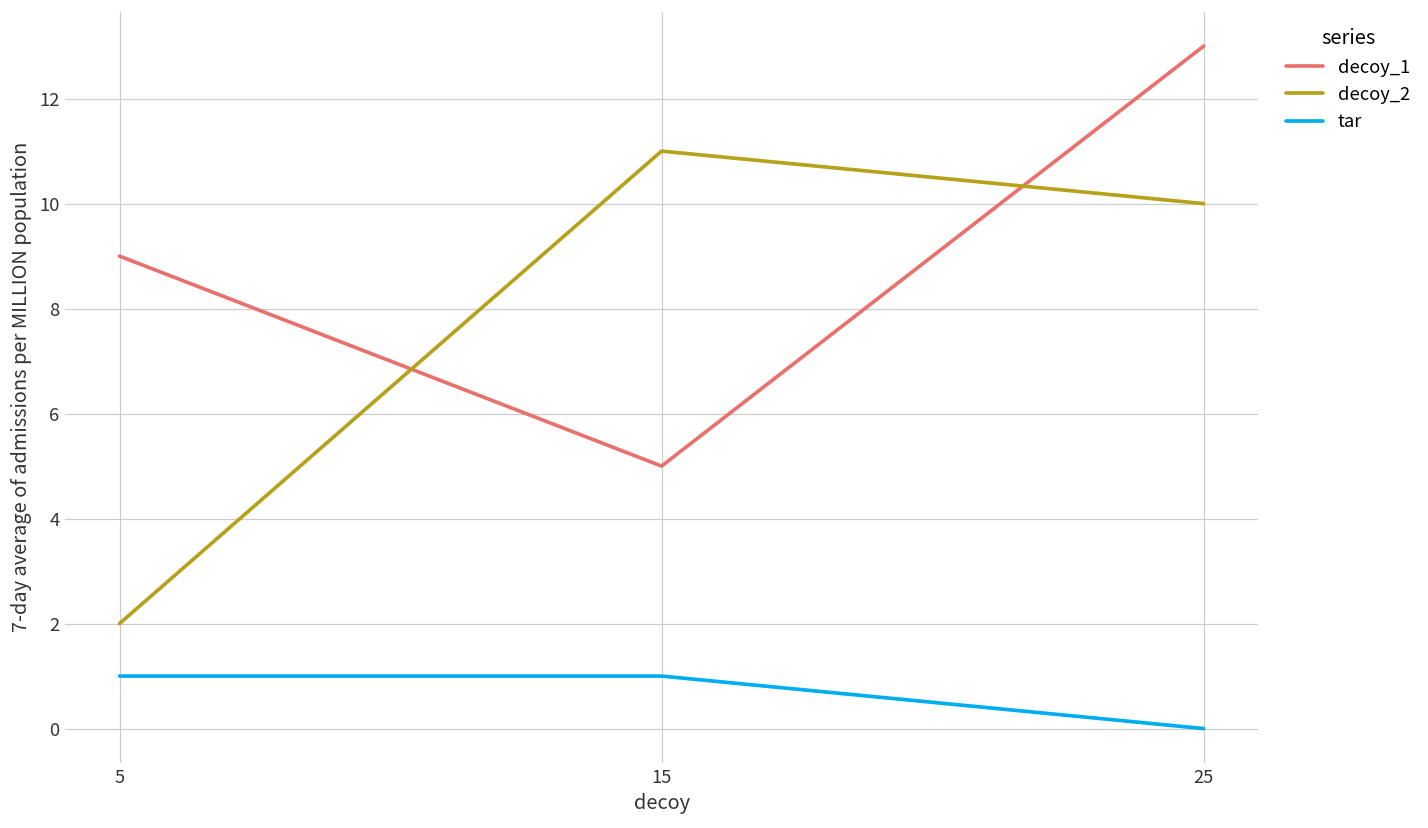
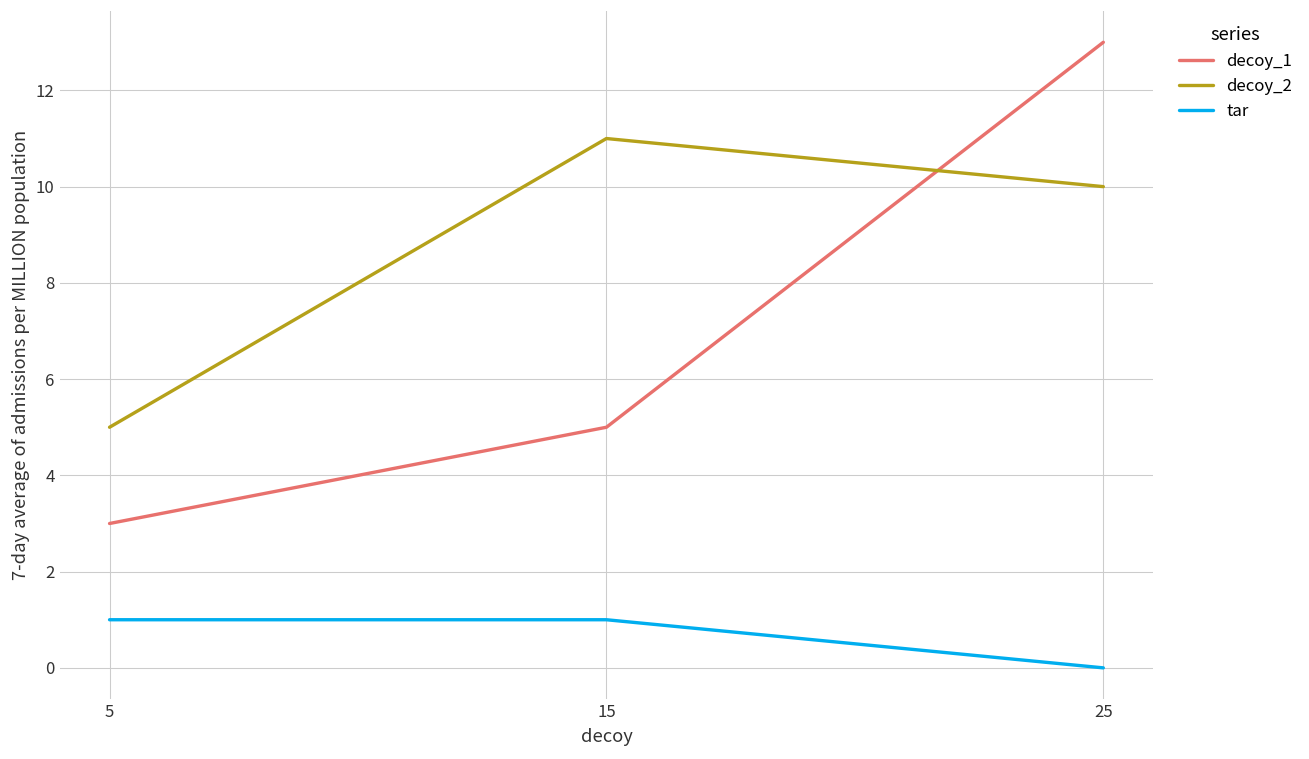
decoy_1, 5: 9 -> 3
decoy_2, 5: 2 -> 5
